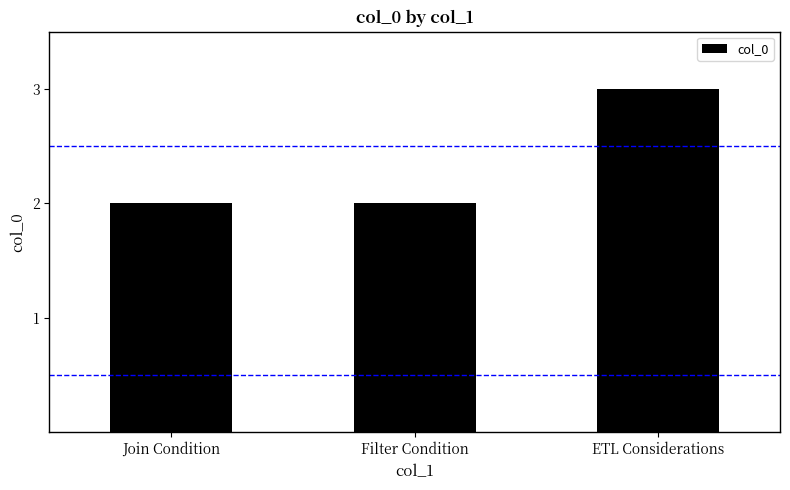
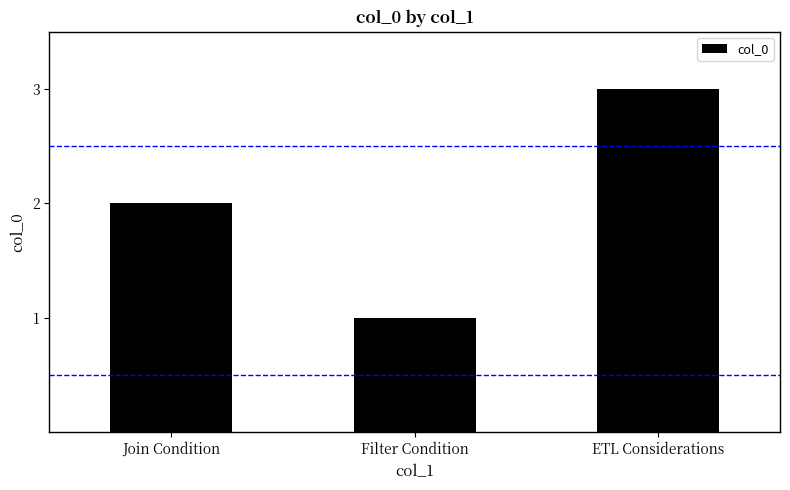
Filter Condition: 2 -> 1
